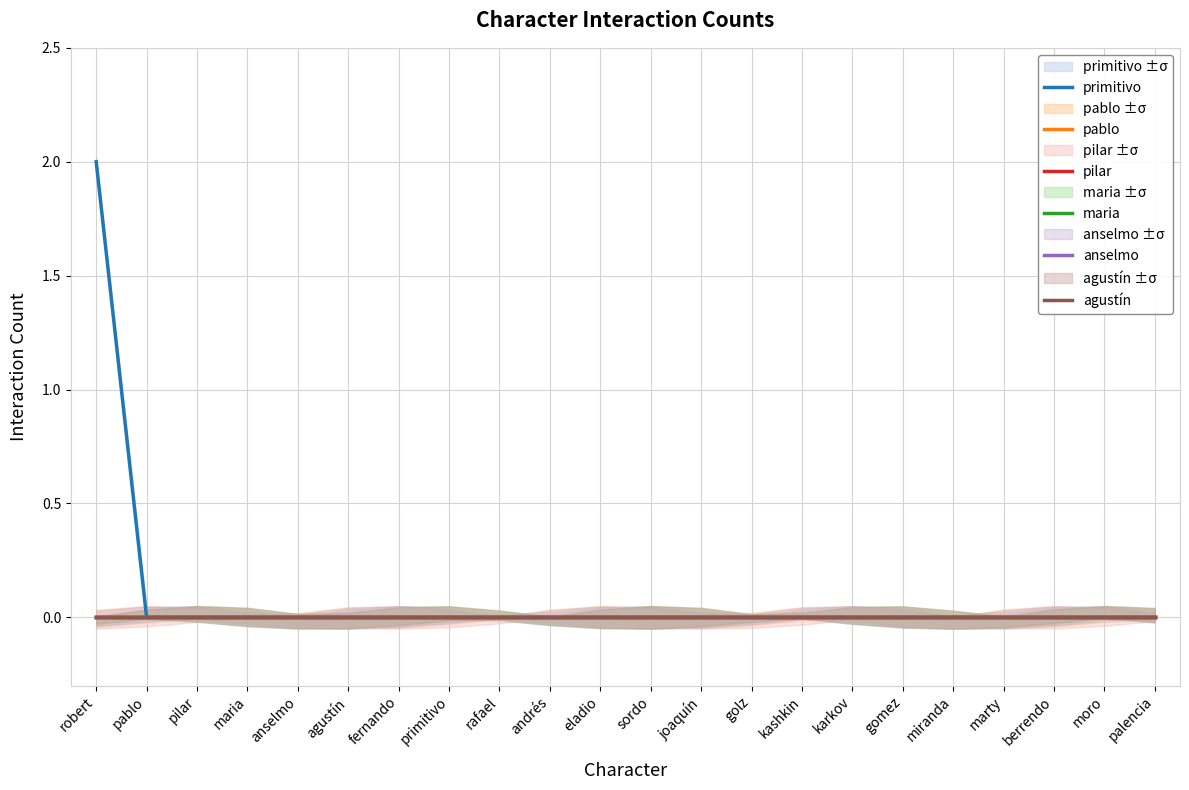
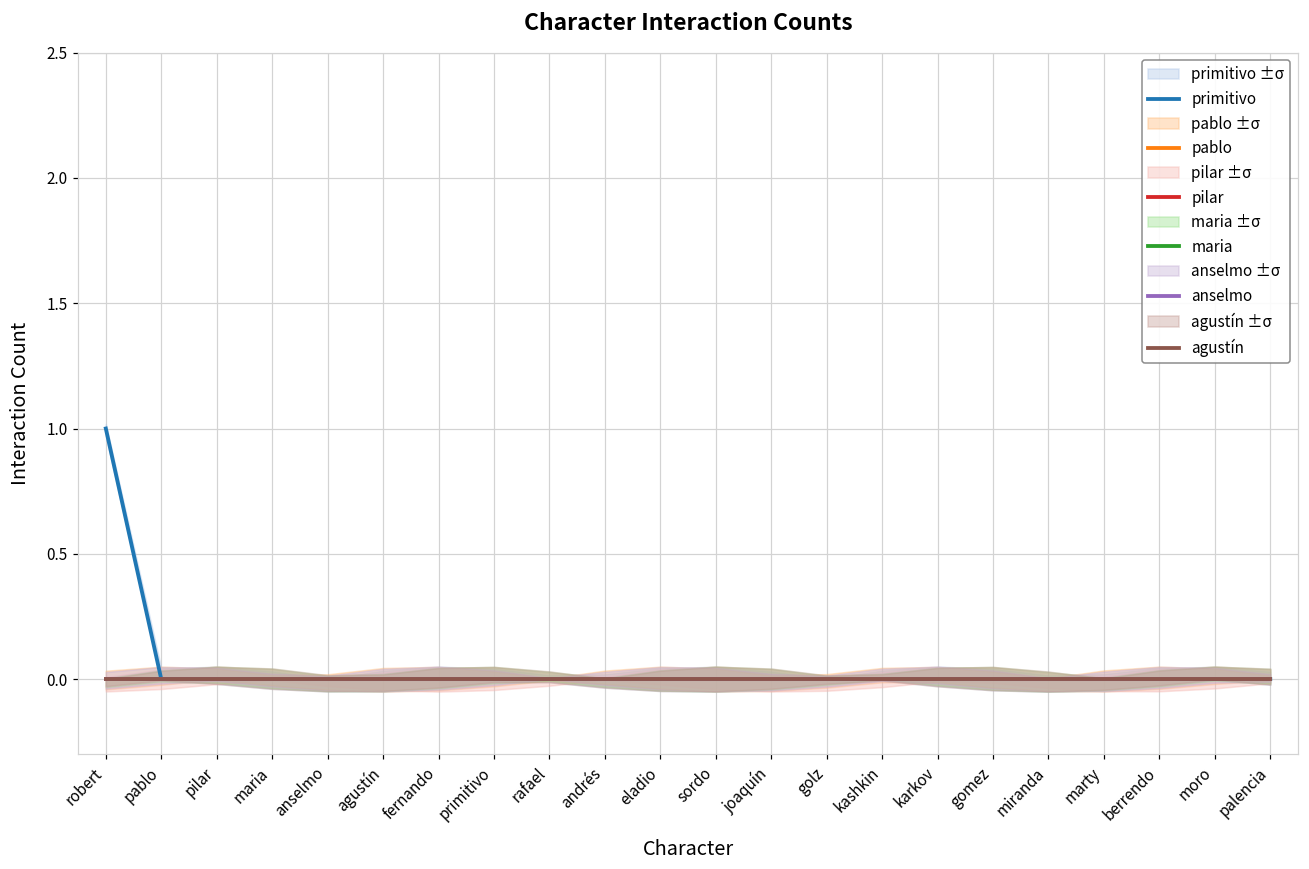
primitivo, robert: 2 -> 1
